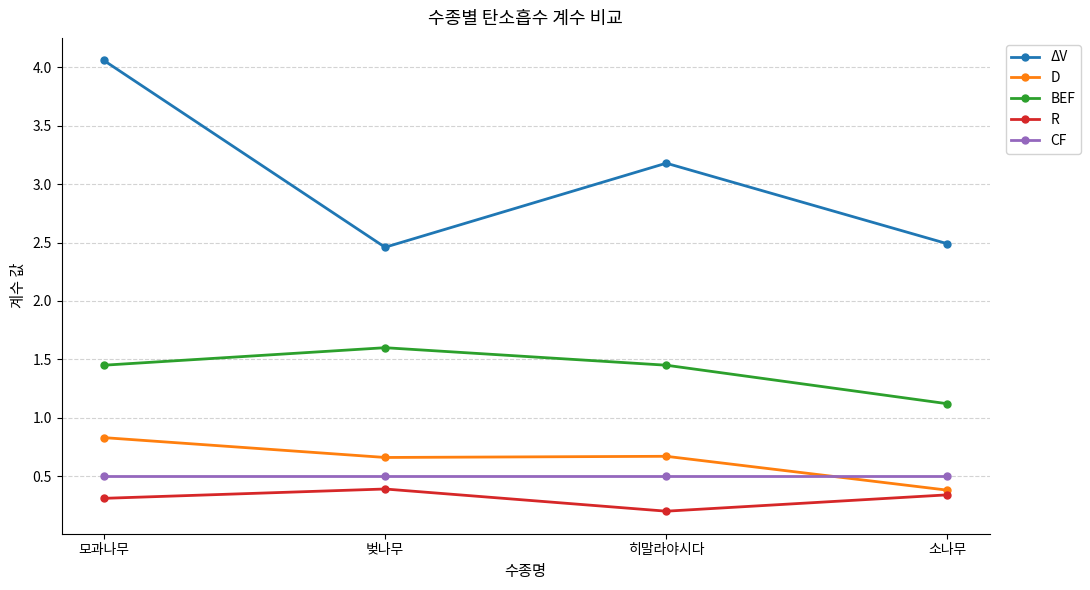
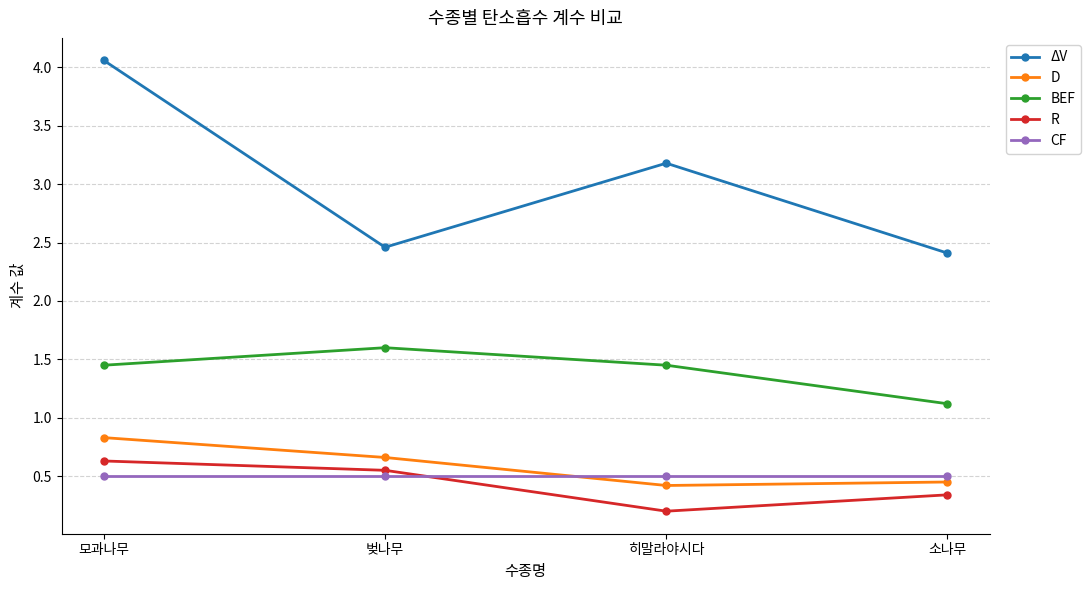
R, 모과나무: 0.31 -> 0.63
R, 벚나무: 0.39 -> 0.55
D, 히말라야시다: 0.67 -> 0.42
ΔV, 소나무: 2.49 -> 2.41
D, 소나무: 0.38 -> 0.45
